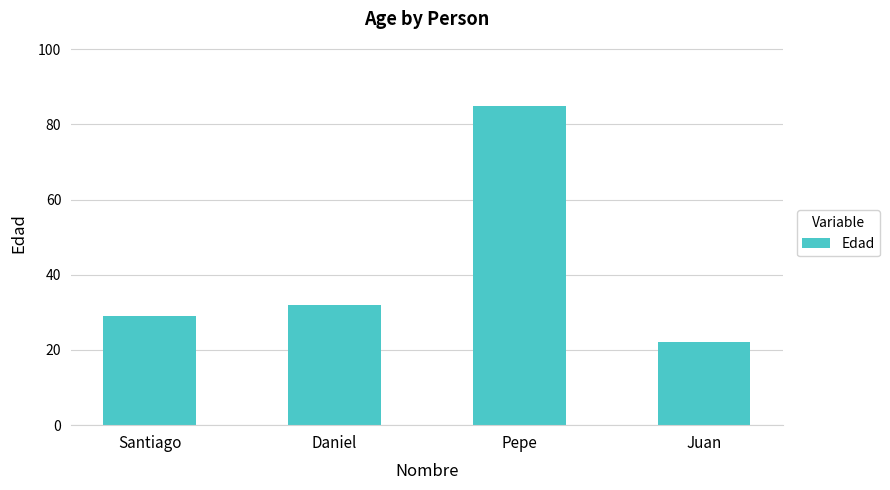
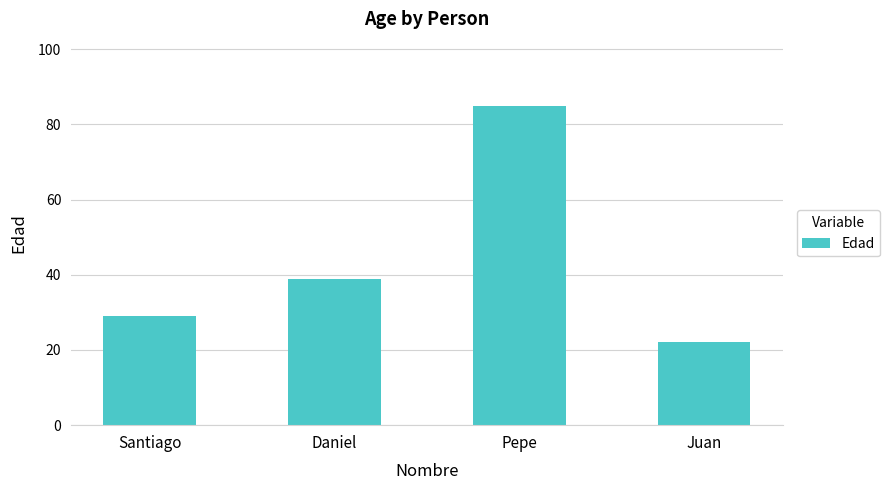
Daniel: 32 -> 39
